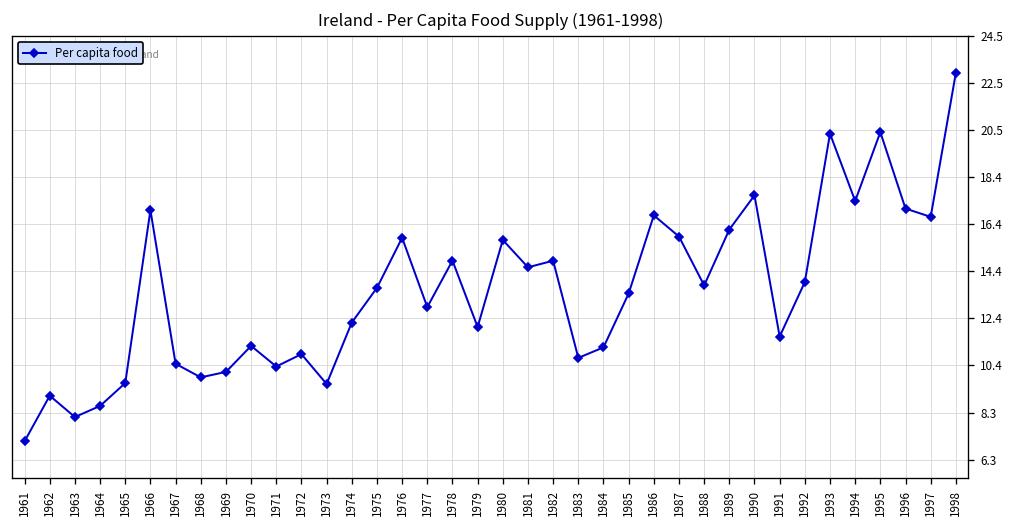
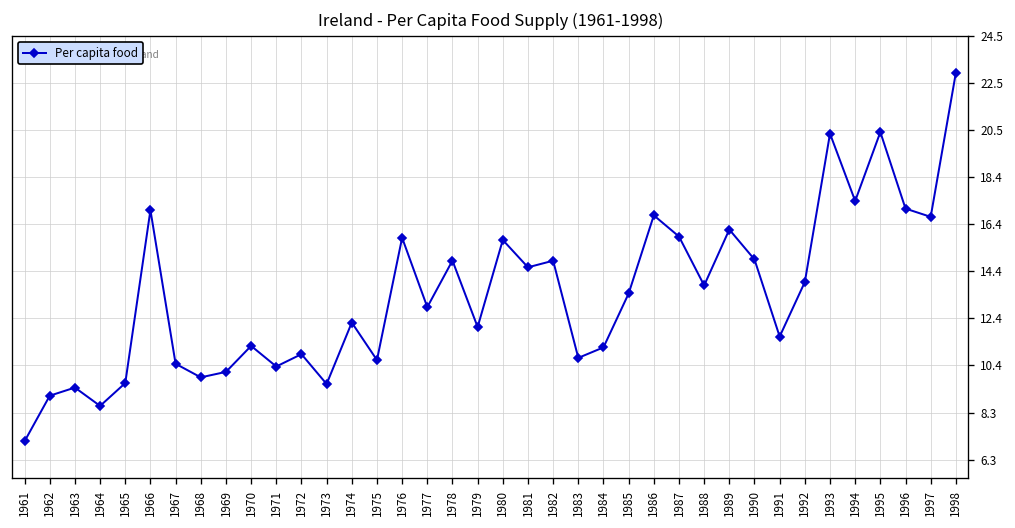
1963: 8.2 -> 9.4
1975: 13.7 -> 10.6
1990: 17.7 -> 14.9
